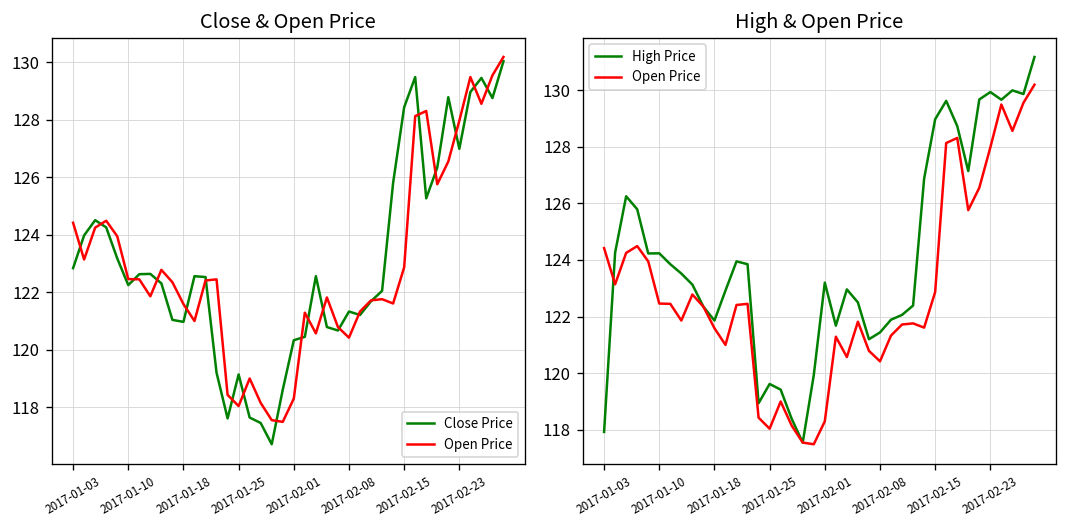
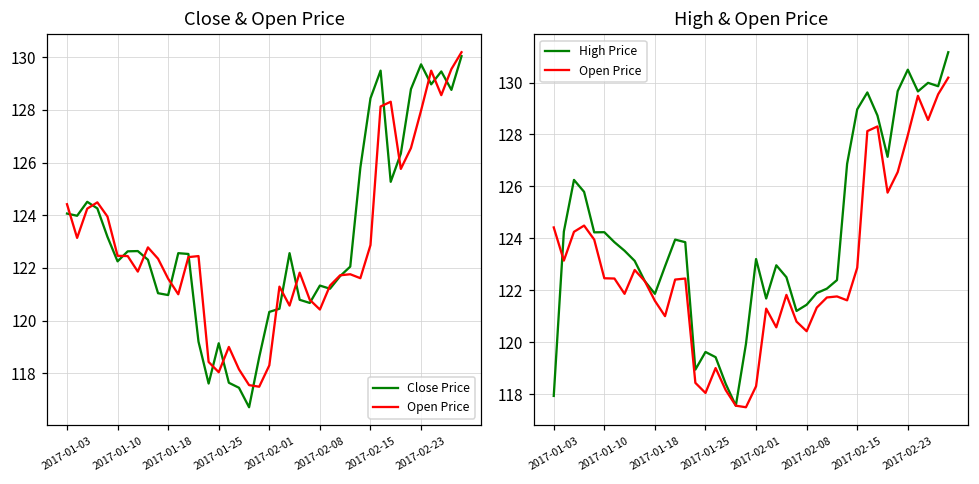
Close & Open Price, Close Price, 2017-01-03: 122.8 -> 124.1
Close & Open Price, Close Price, 2017-02-23: 127.0 -> 129.7
High & Open Price, High Price, 2017-02-23: 129.9 -> 130.5
